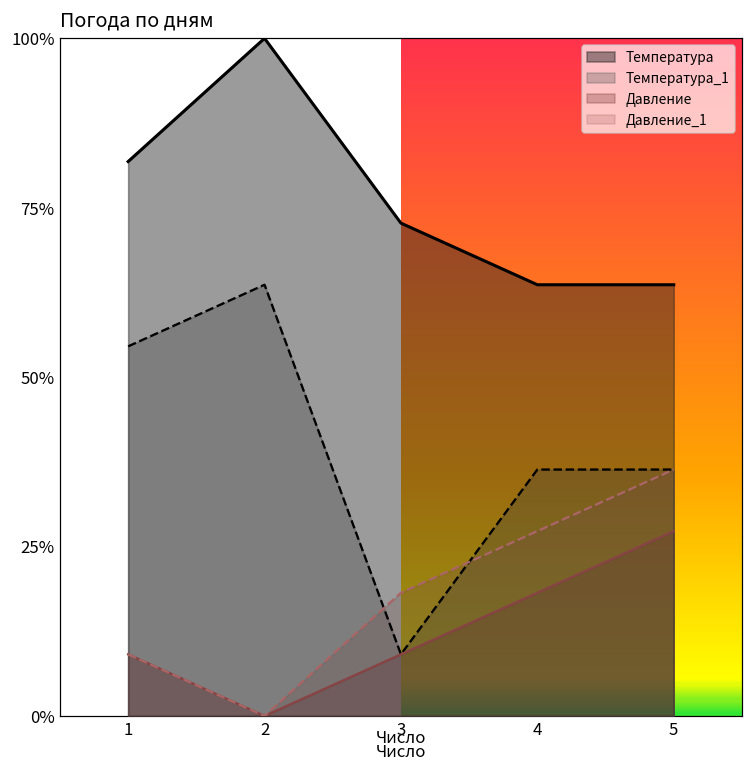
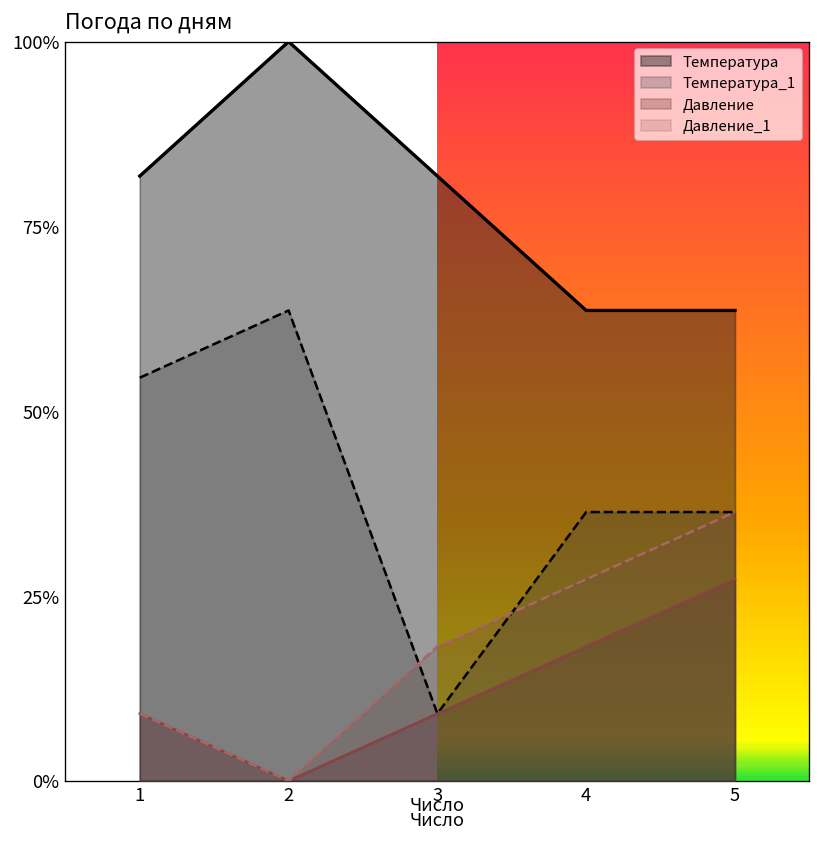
Температура, 3: 73% -> 82%
